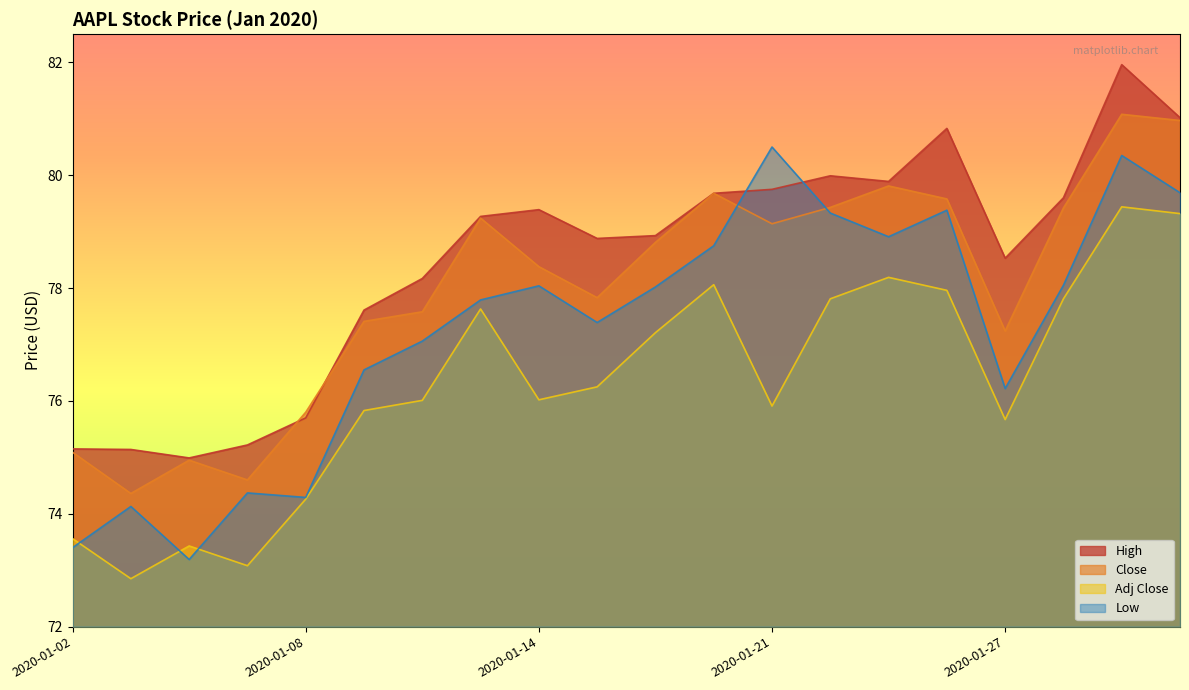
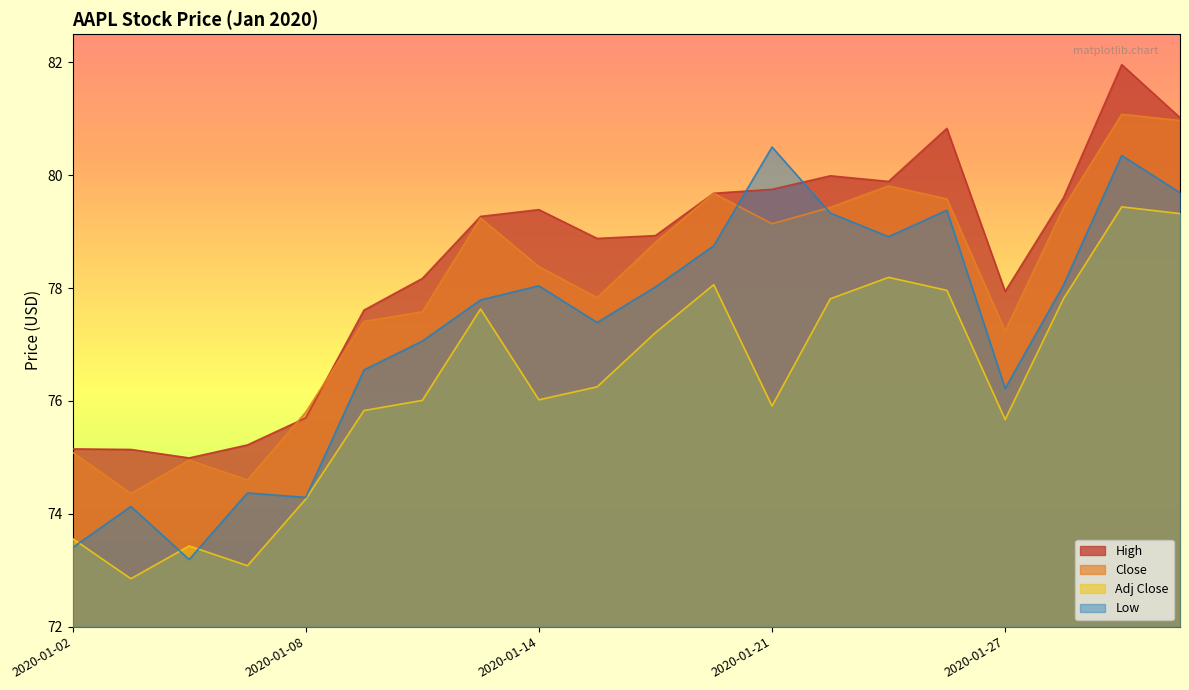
High, 2020-01-27: 78.5 -> 77.9
